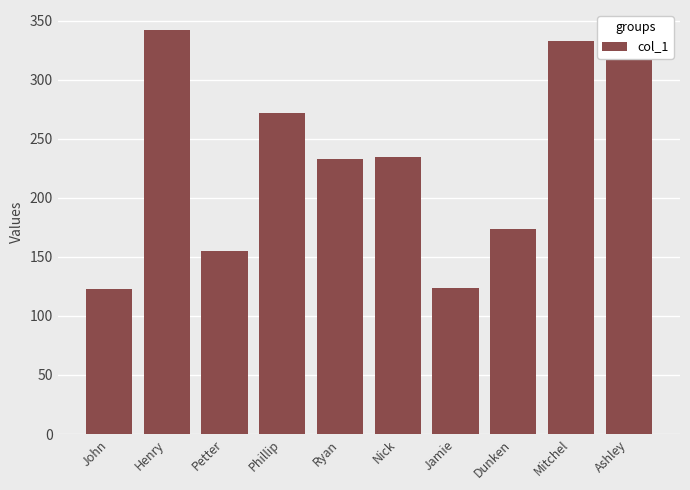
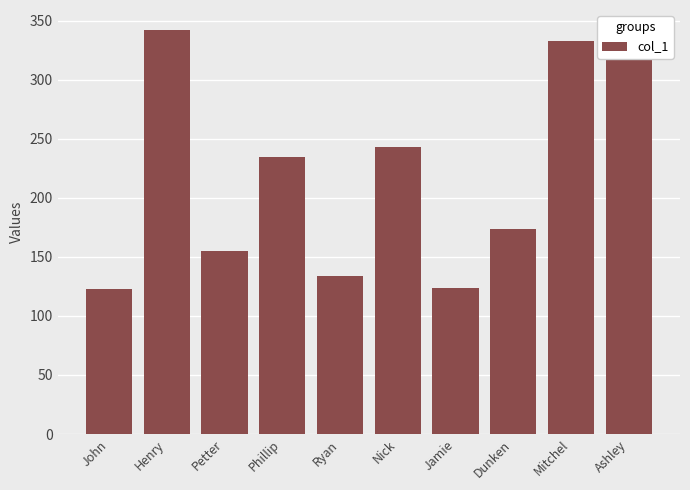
Phillip: 272 -> 235
Ryan: 233 -> 134
Nick: 235 -> 243
